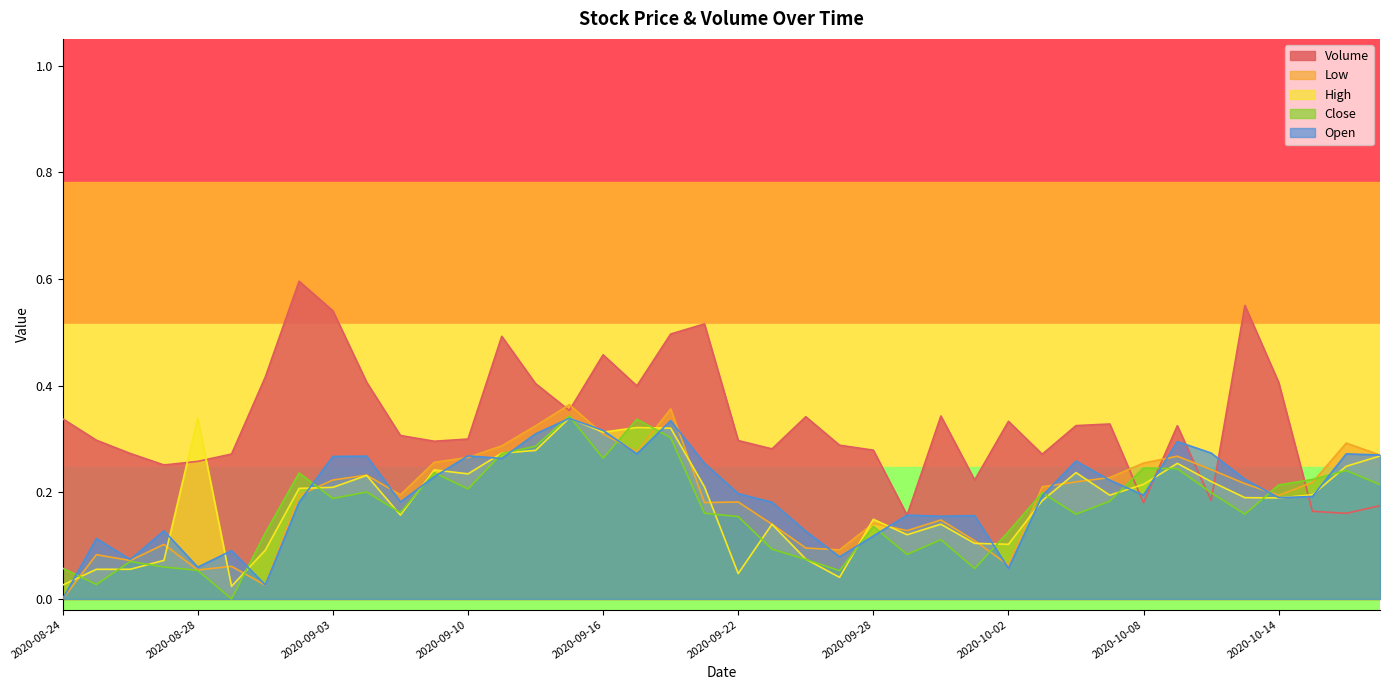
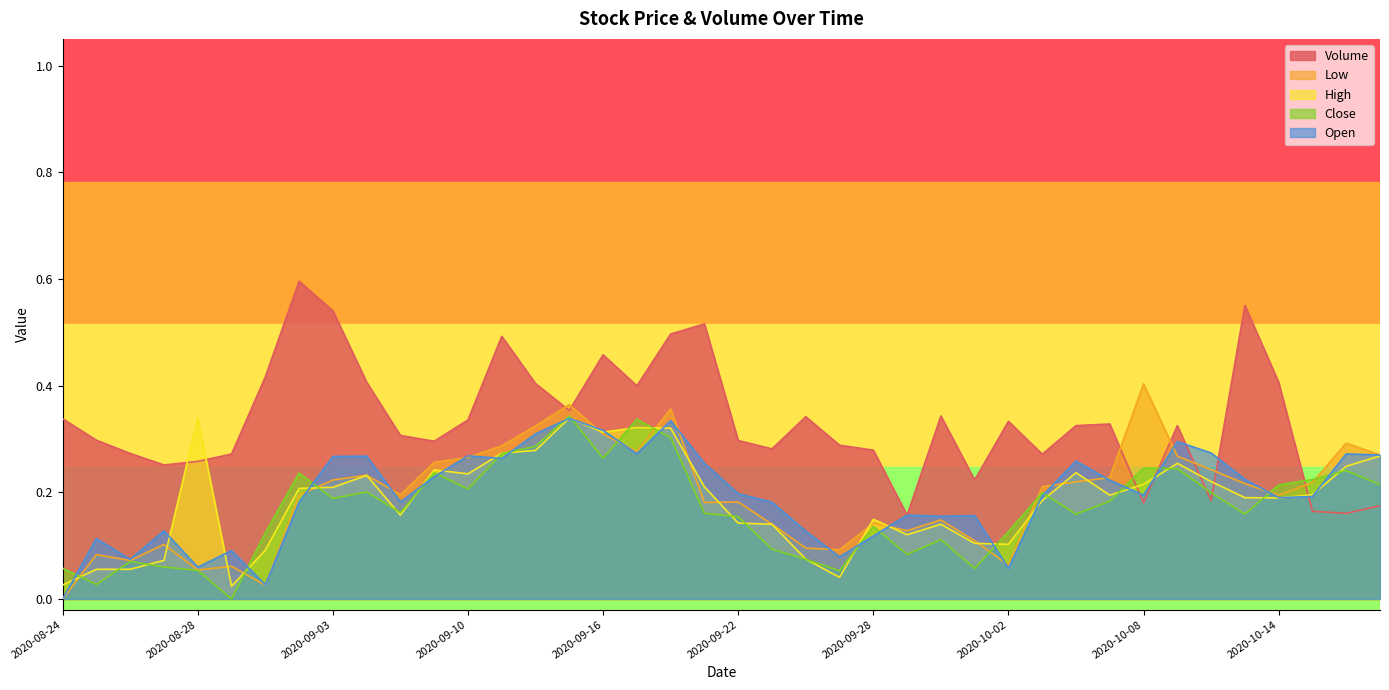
Volume, 2020-09-10: 0.30 -> 0.34
High, 2020-09-22: 0.05 -> 0.14
Low, 2020-10-08: 0.25 -> 0.40
